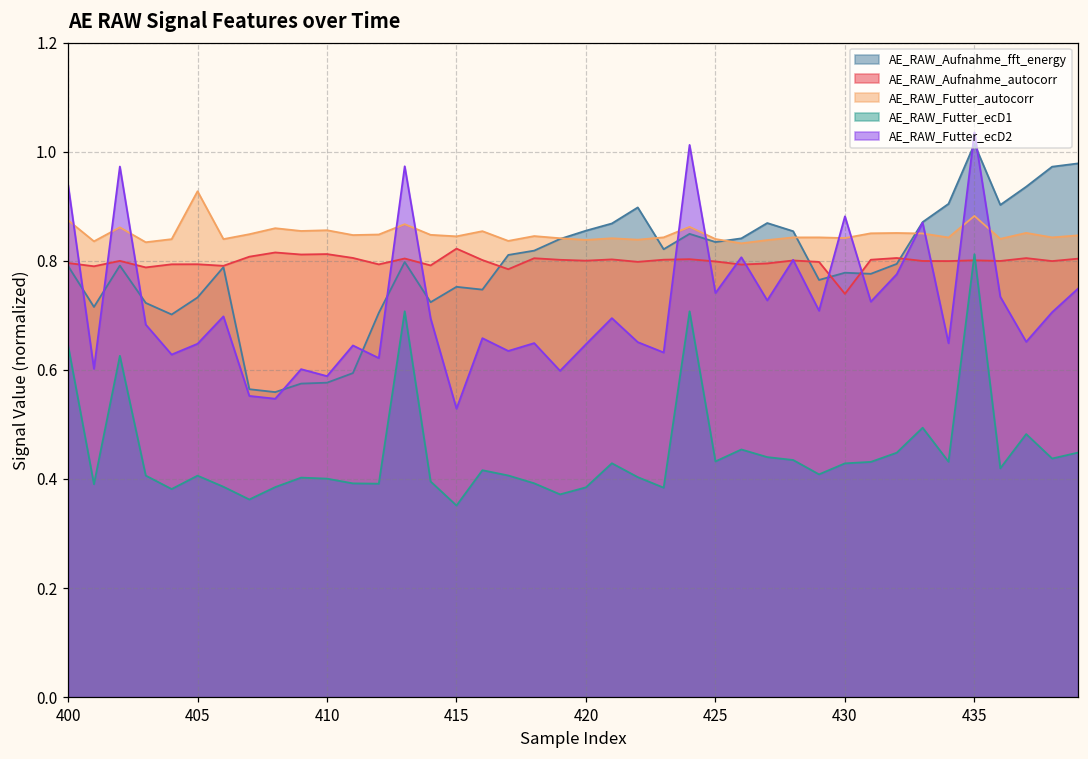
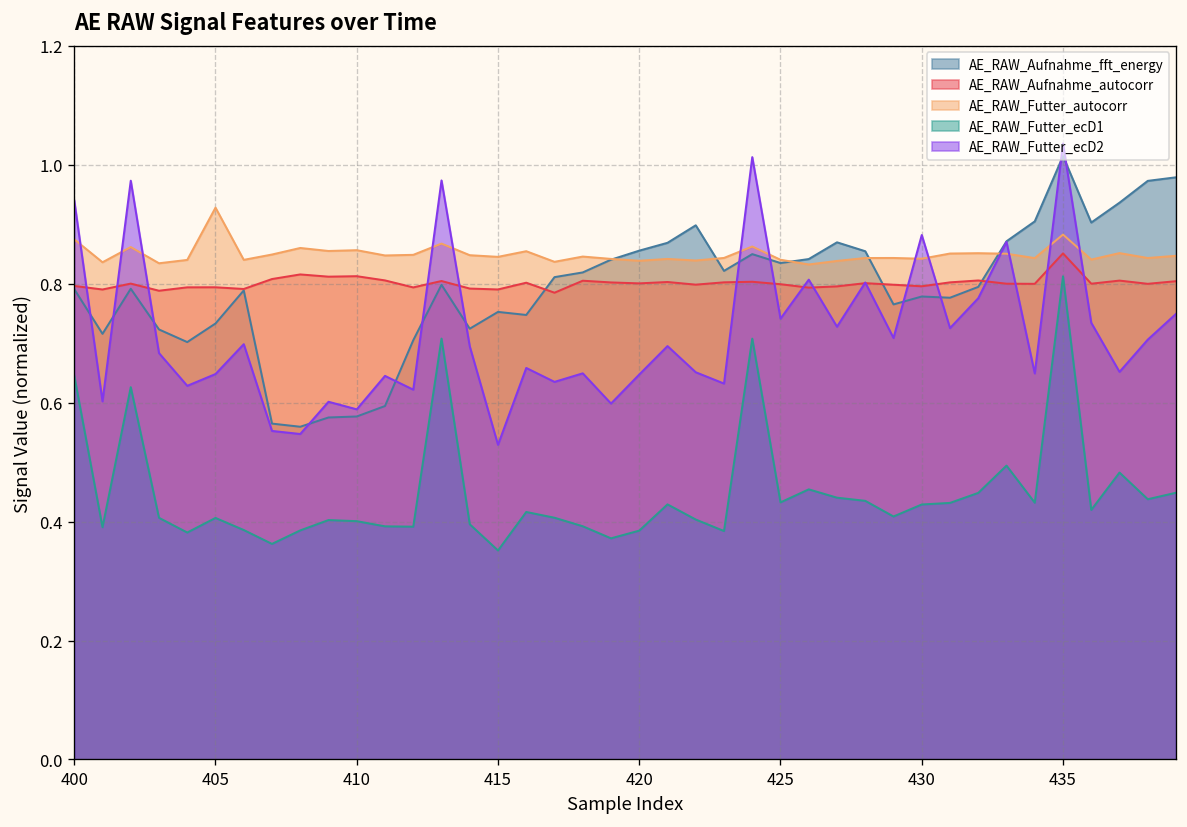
AE_RAW_Aufnahme_autocorr, 415: 0.82 -> 0.79
AE_RAW_Aufnahme_autocorr, 430: 0.74 -> 0.80
AE_RAW_Aufnahme_autocorr, 435: 0.80 -> 0.85
